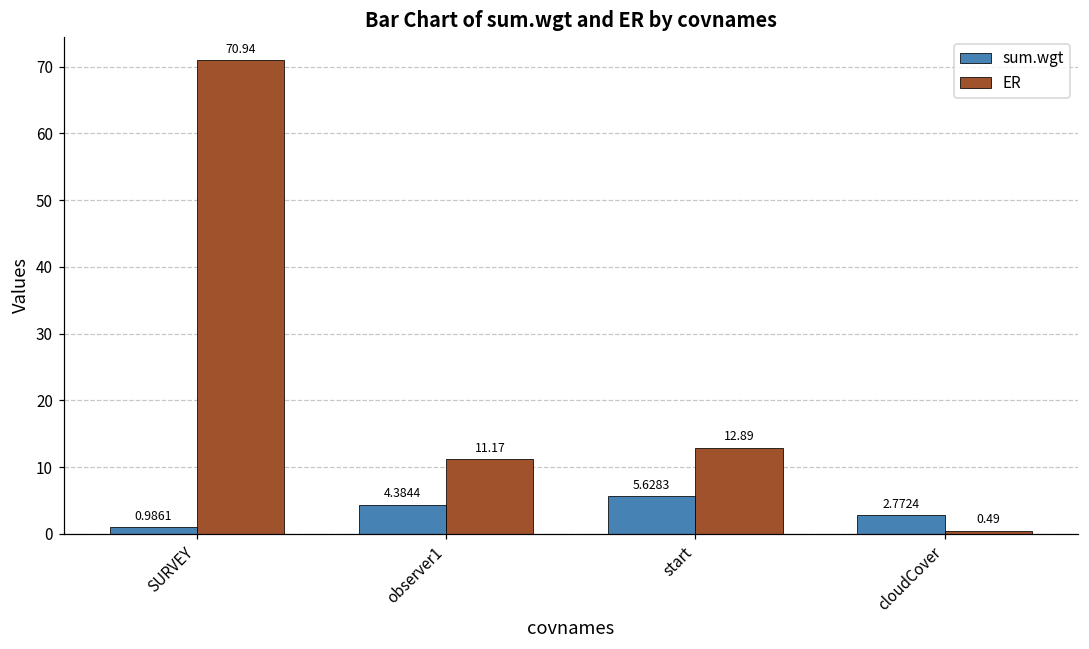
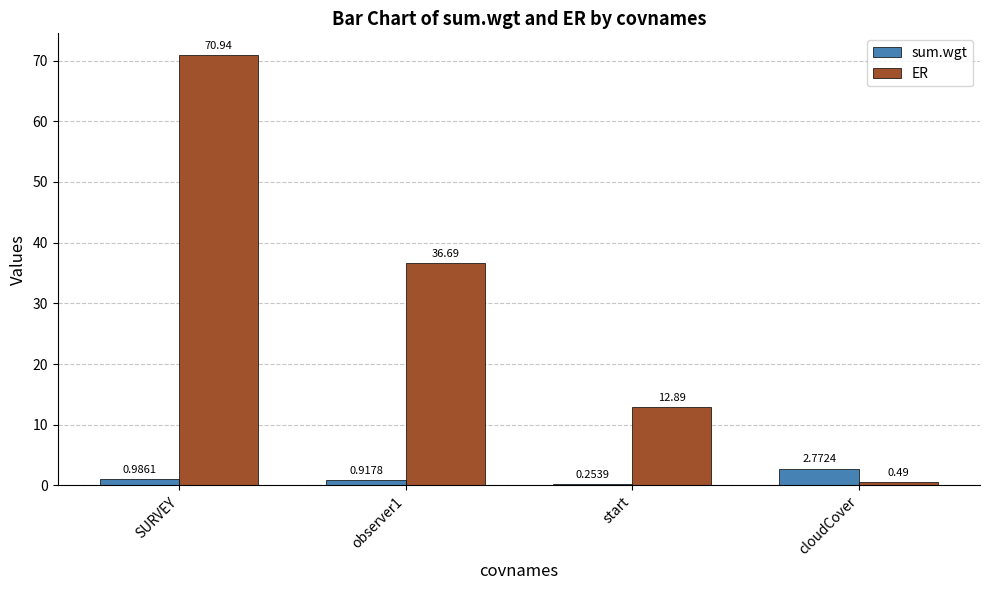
sum.wgt, observer1: 4.3844 -> 0.9178
ER, observer1: 11.17 -> 36.69
sum.wgt, start: 5.6283 -> 0.2539
